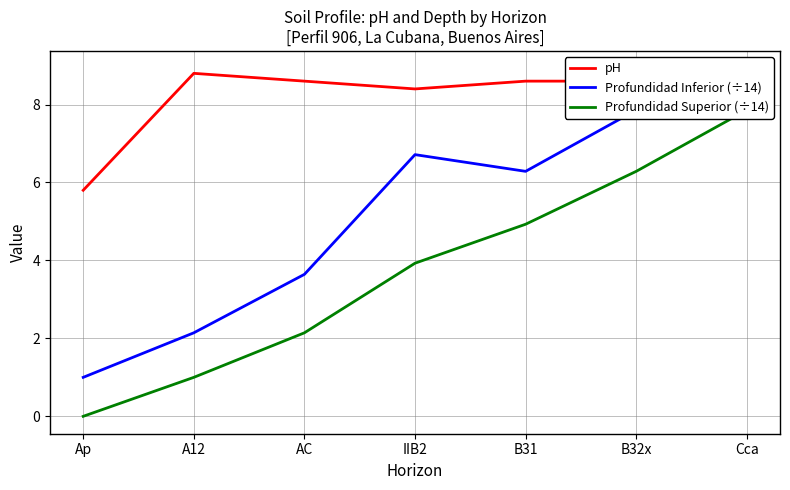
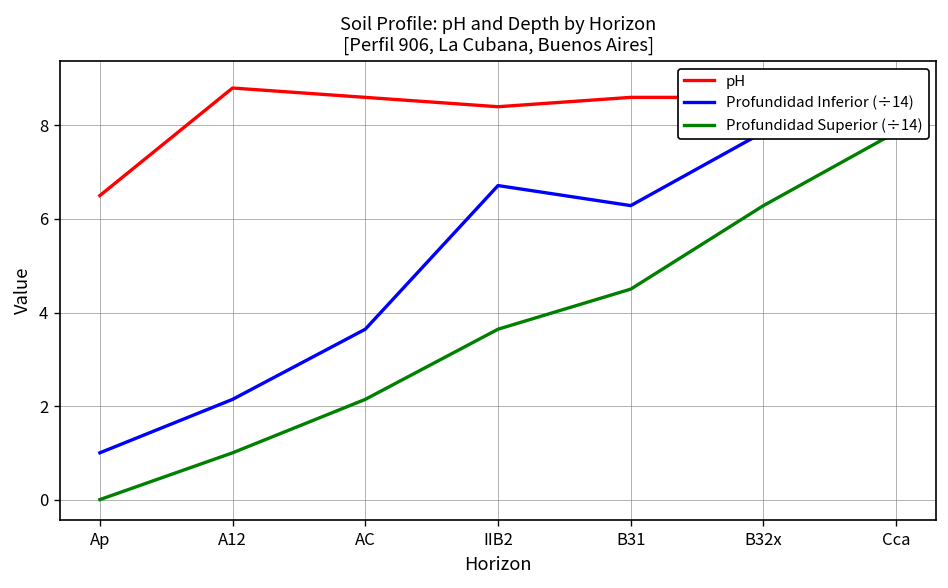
pH, Ap: 5.8 -> 6.5
Profundidad Superior (÷14), IIB2: 3.9 -> 3.6
Profundidad Superior (÷14), B31: 4.9 -> 4.5
